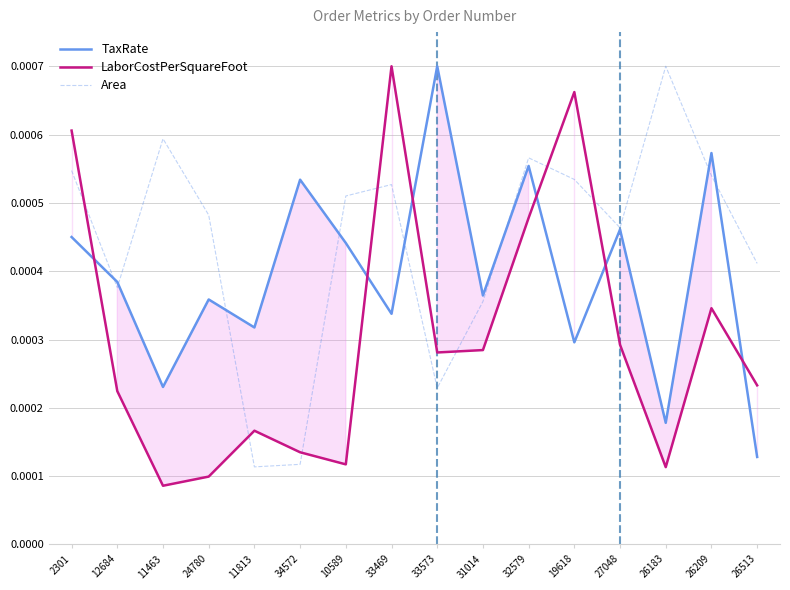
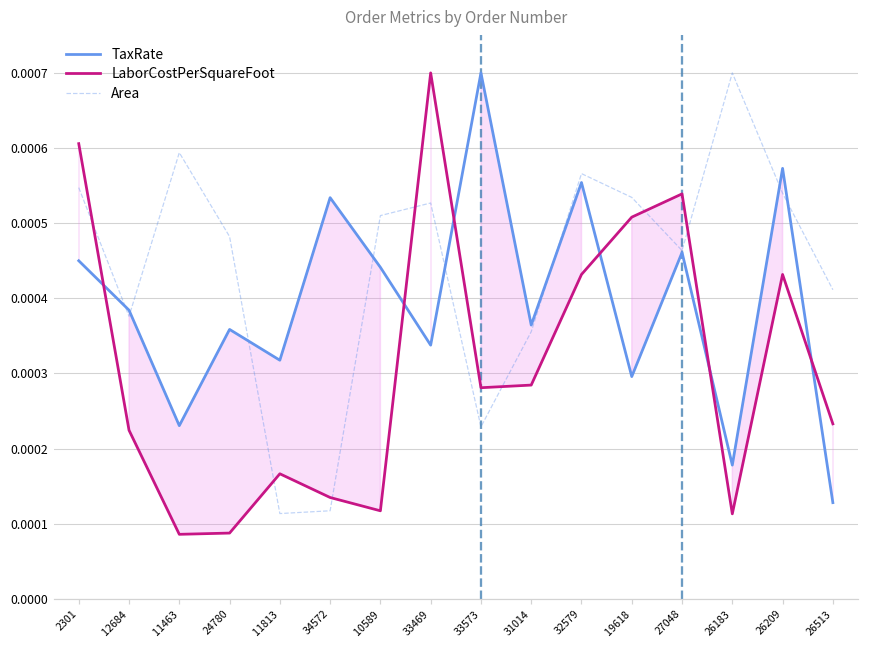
LaborCostPerSquareFoot, 24780: 0.00010 -> 0.00009
LaborCostPerSquareFoot, 32579: 0.00048 -> 0.00043
LaborCostPerSquareFoot, 19618: 0.00066 -> 0.00051
LaborCostPerSquareFoot, 27048: 0.00029 -> 0.00054
LaborCostPerSquareFoot, 26209: 0.00035 -> 0.00043
